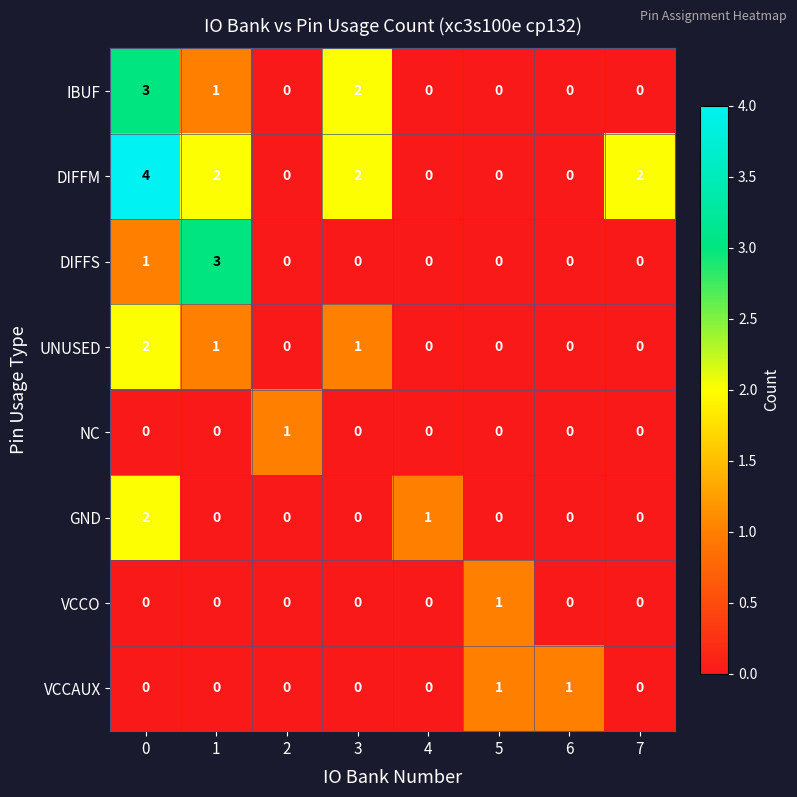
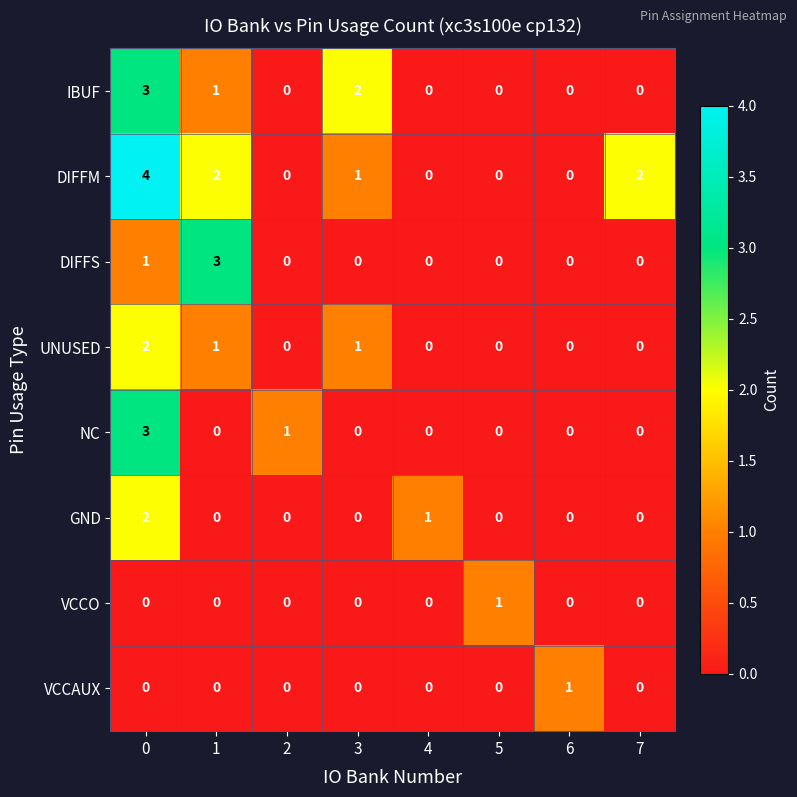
DIFFM, 3: 2 -> 1
NC, 0: 0 -> 3
VCCAUX, 5: 1 -> 0
